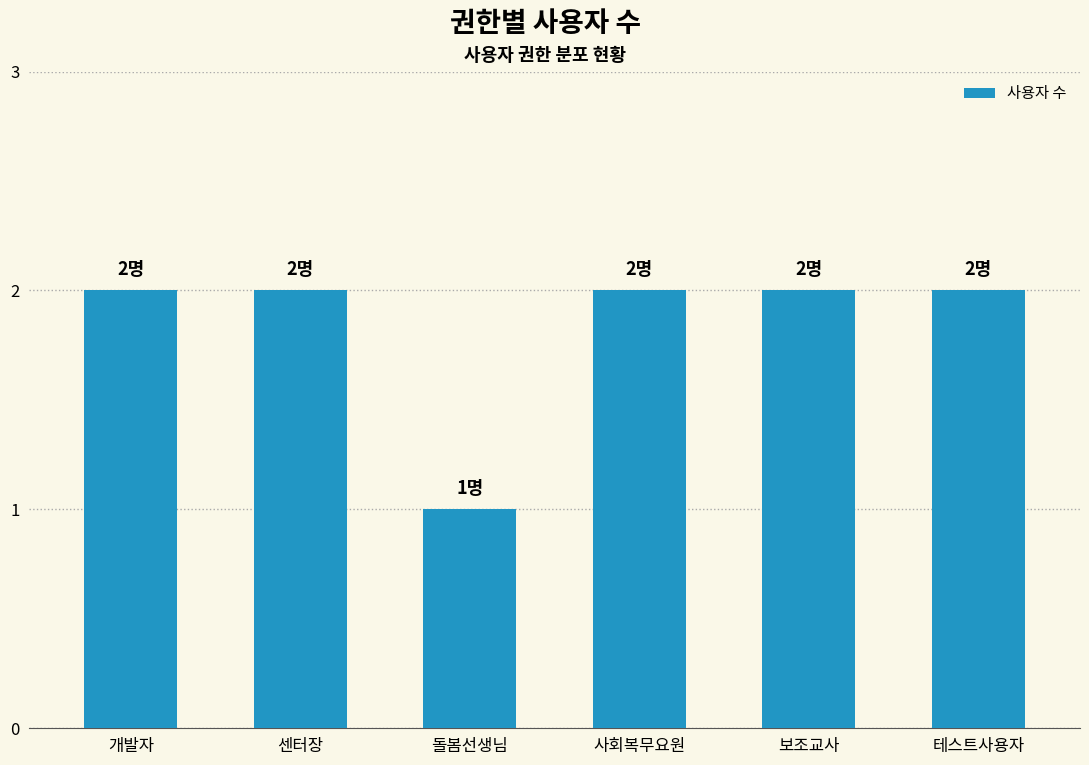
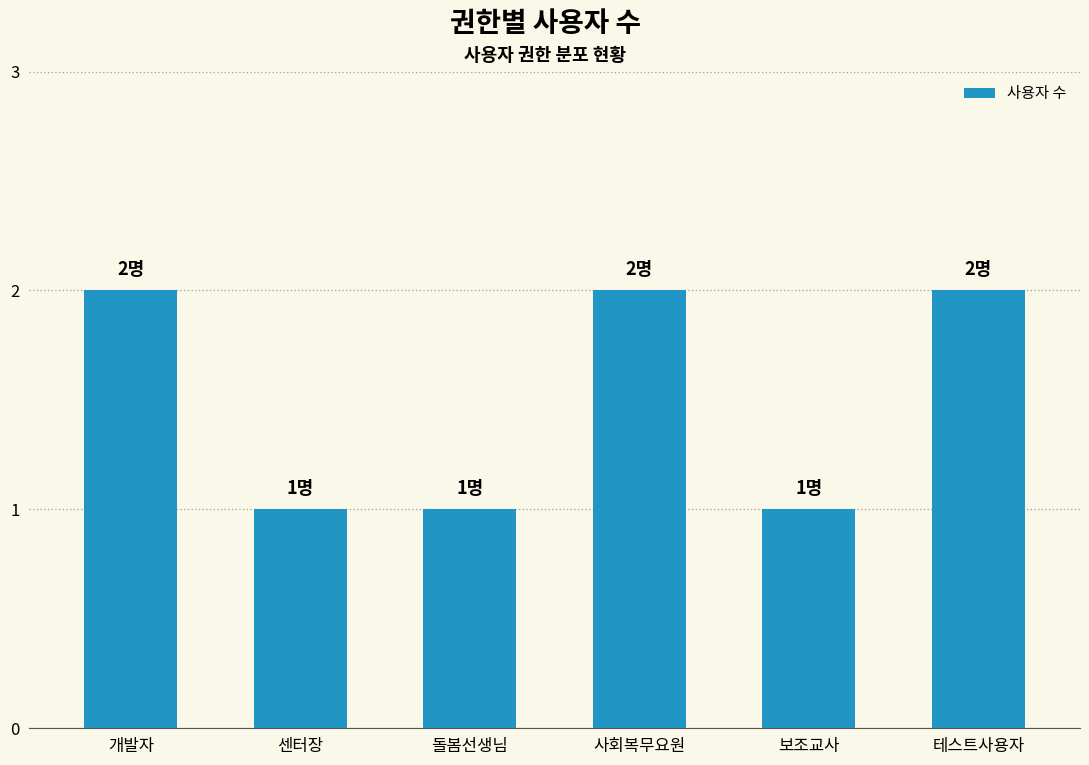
센터장: 2명 -> 1명
보조교사: 2명 -> 1명
